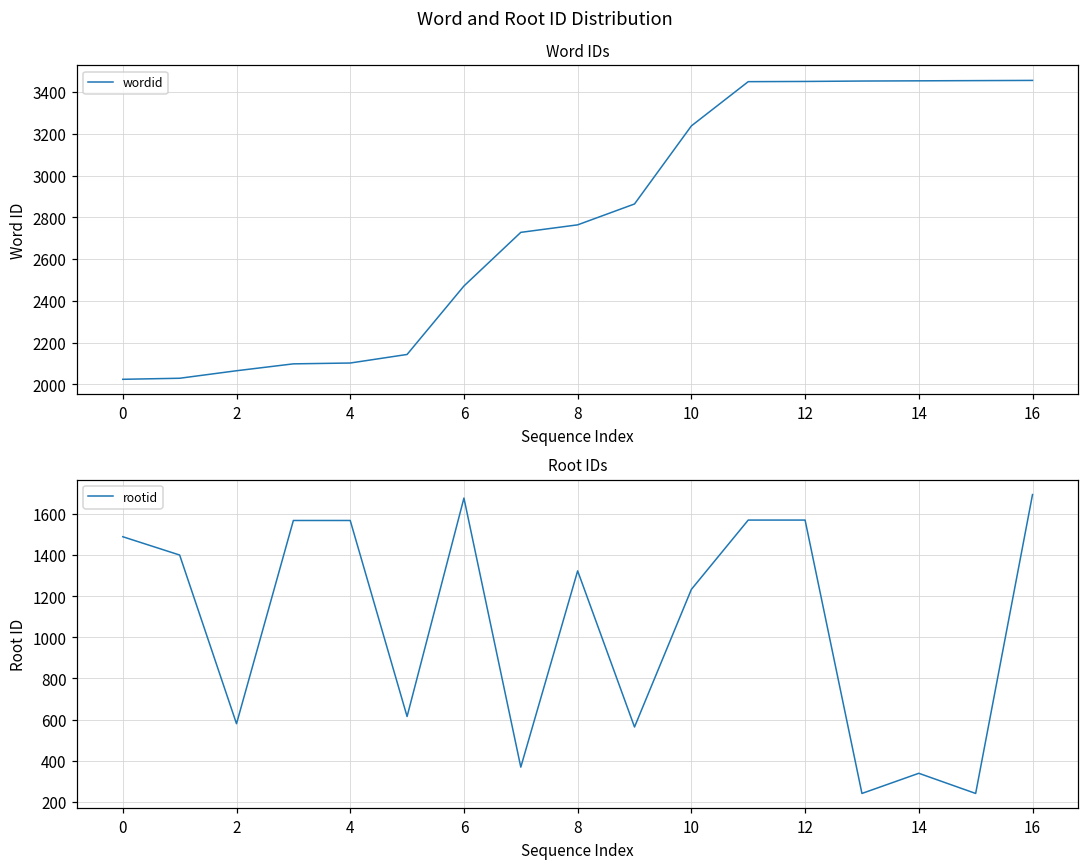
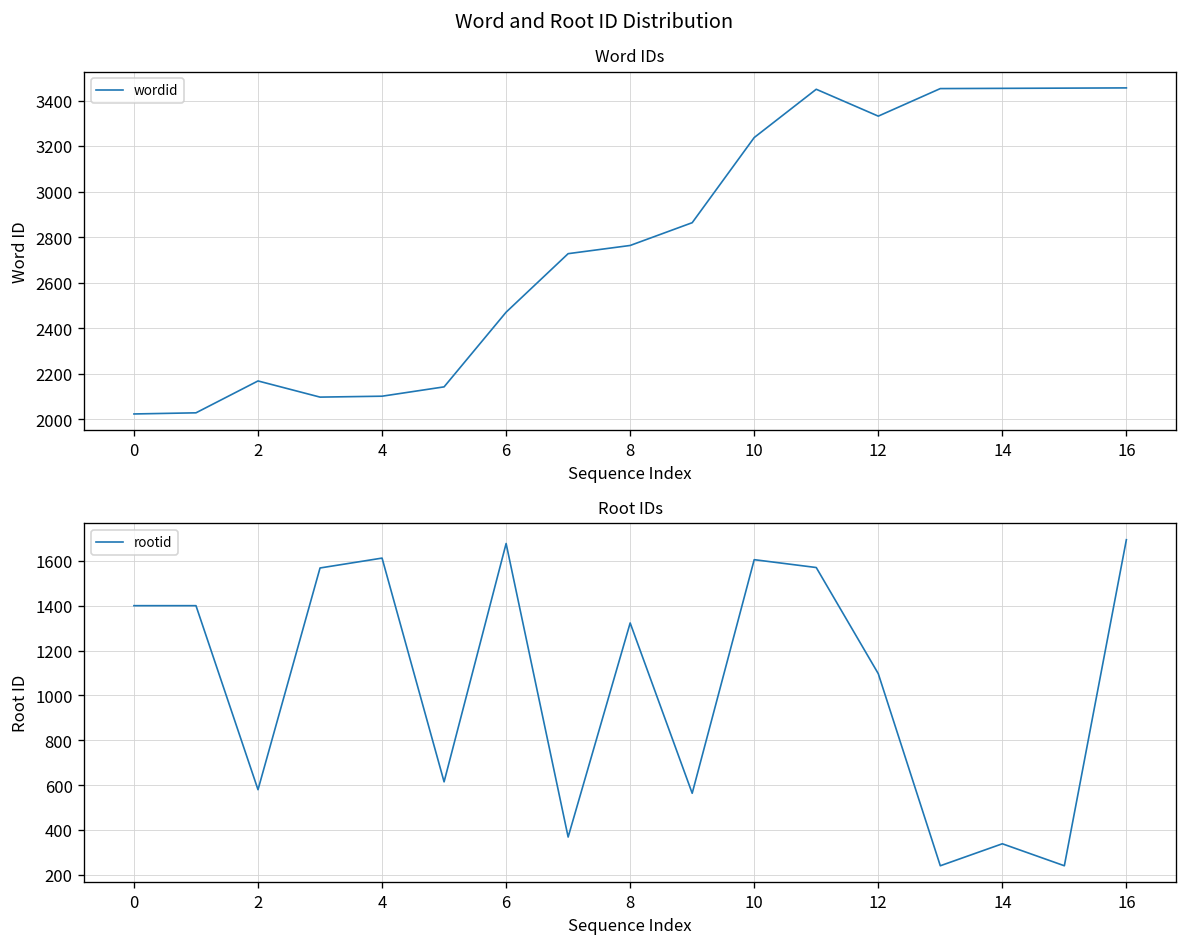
Word IDs, 2: 2070 -> 2170
Word IDs, 12: 3450 -> 3330
Root IDs, 0: 1490 -> 1400
Root IDs, 4: 1570 -> 1610
Root IDs, 10: 1230 -> 1610
Root IDs, 12: 1570 -> 1100
